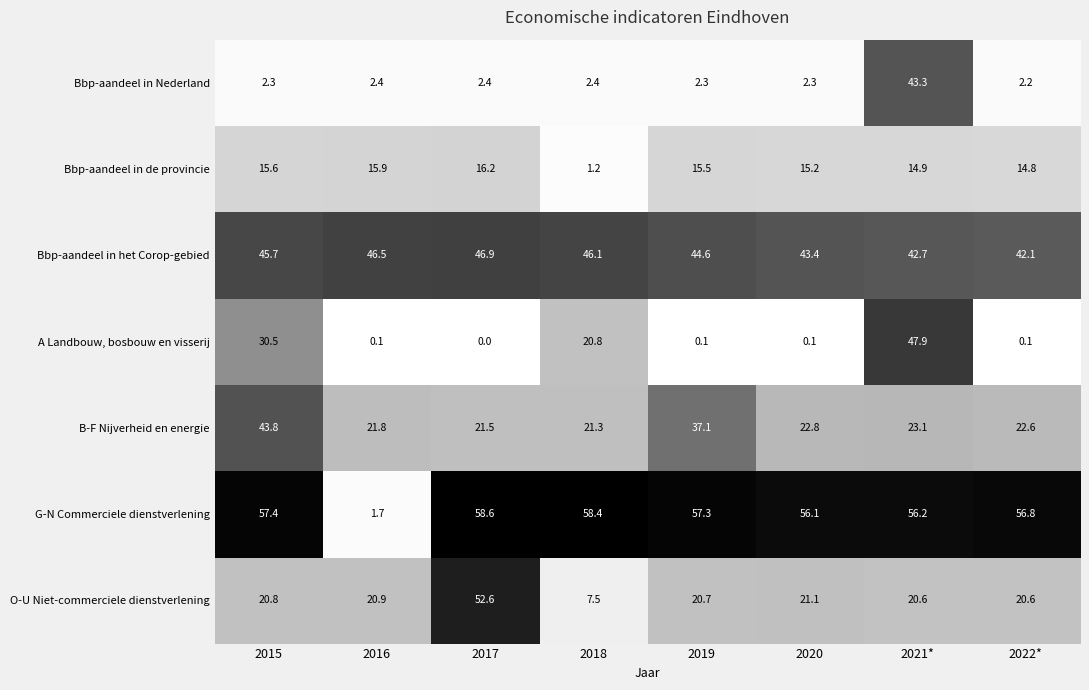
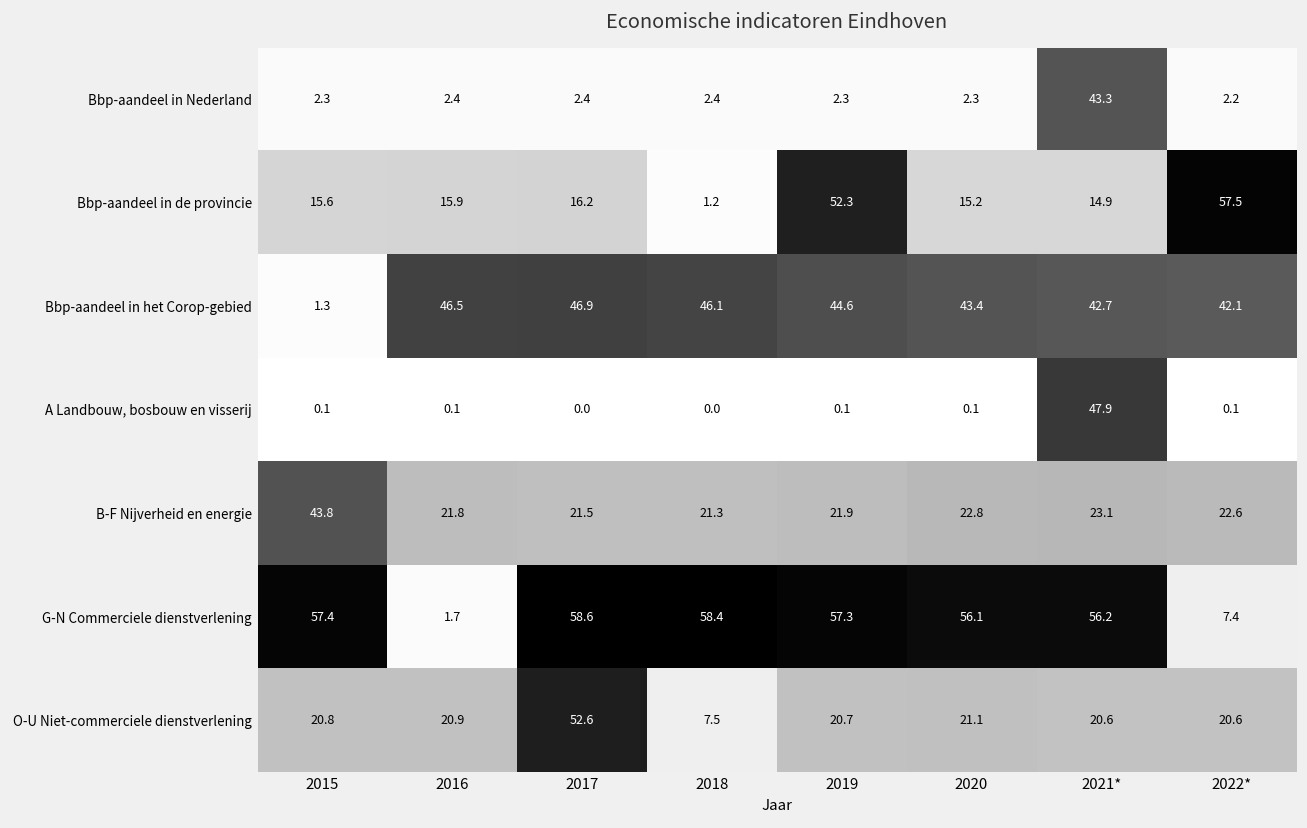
Bbp-aandeel in de provincie, 2019: 15.5 -> 52.3
Bbp-aandeel in de provincie, 2022*: 14.8 -> 57.5
Bbp-aandeel in het Corop-gebied, 2015: 45.7 -> 1.3
A Landbouw, bosbouw en visserij, 2015: 30.5 -> 0.1
A Landbouw, bosbouw en visserij, 2018: 20.8 -> 0.0
B-F Nijverheid en energie, 2019: 37.1 -> 21.9
G-N Commerciele dienstverlening, 2022*: 56.8 -> 7.4
